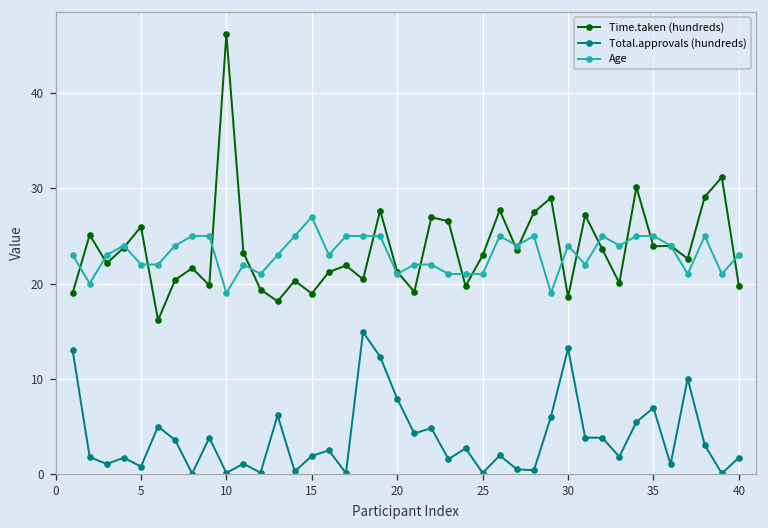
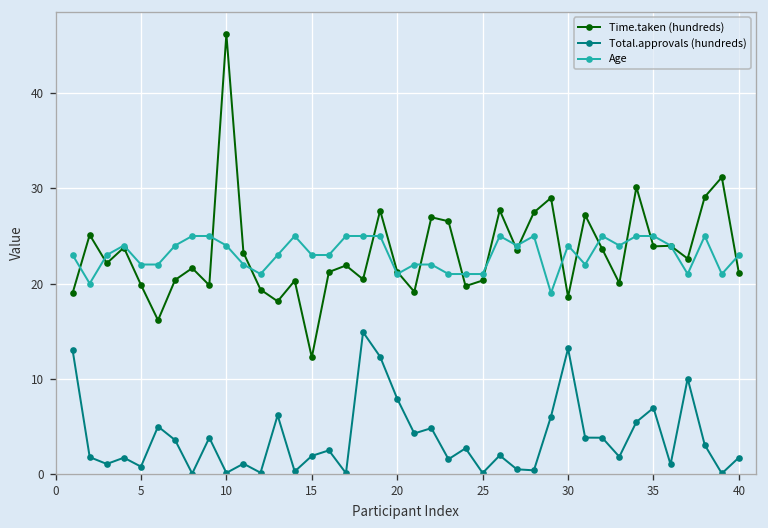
Time.taken (hundreds), 5: 26 -> 20
Age, 10: 19 -> 24
Time.taken (hundreds), 15: 19 -> 12
Age, 15: 27 -> 23
Time.taken (hundreds), 25: 23 -> 20
Time.taken (hundreds), 40: 20 -> 21
